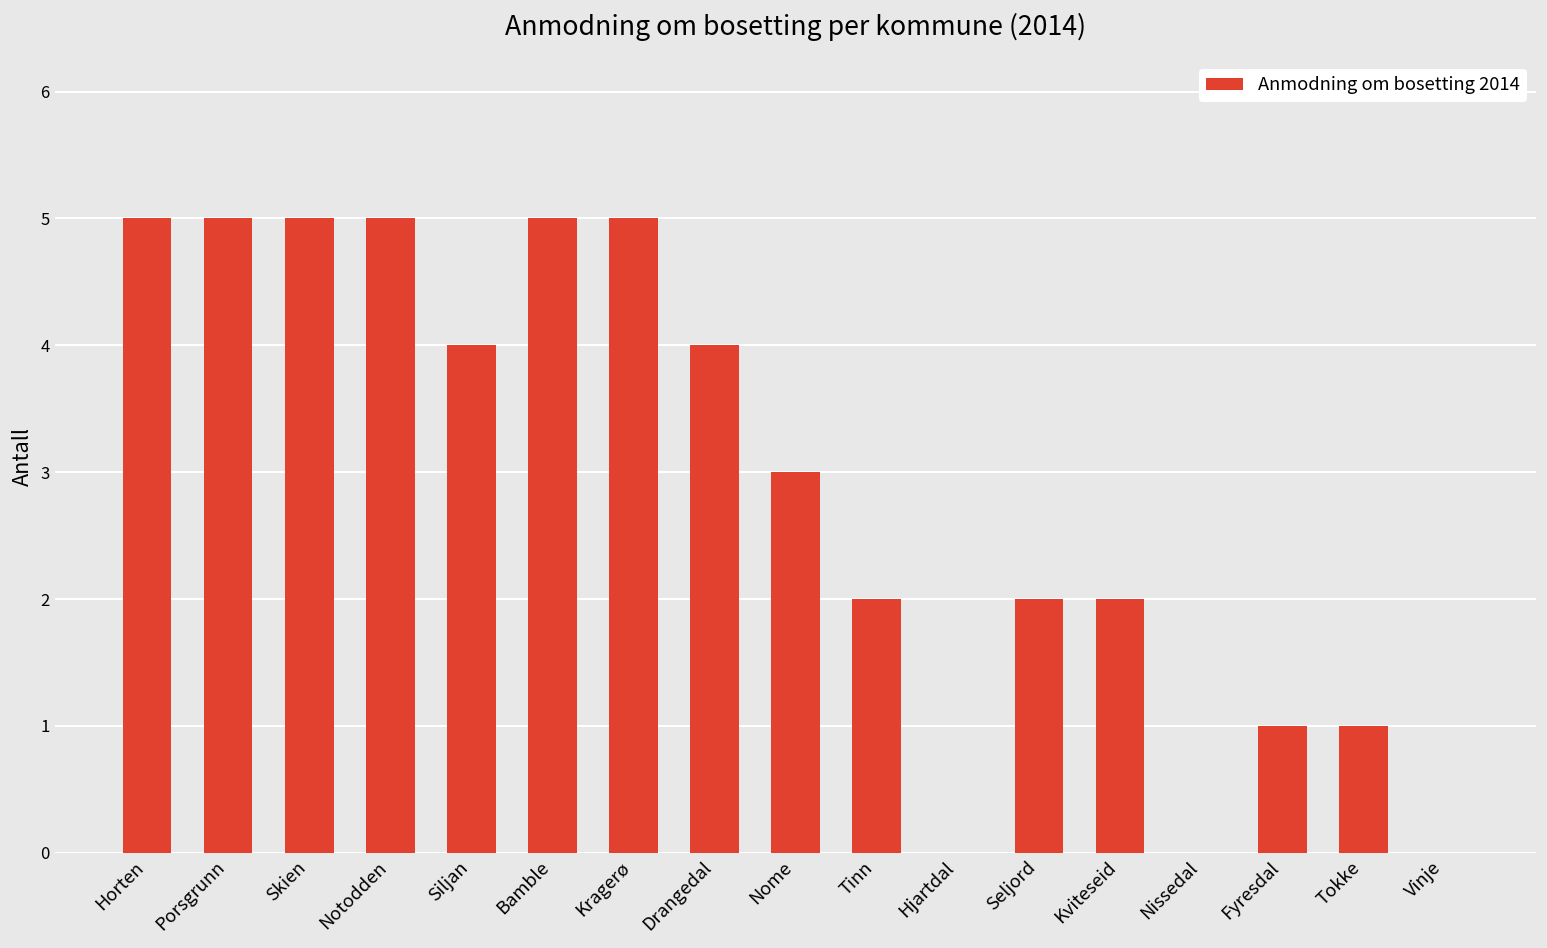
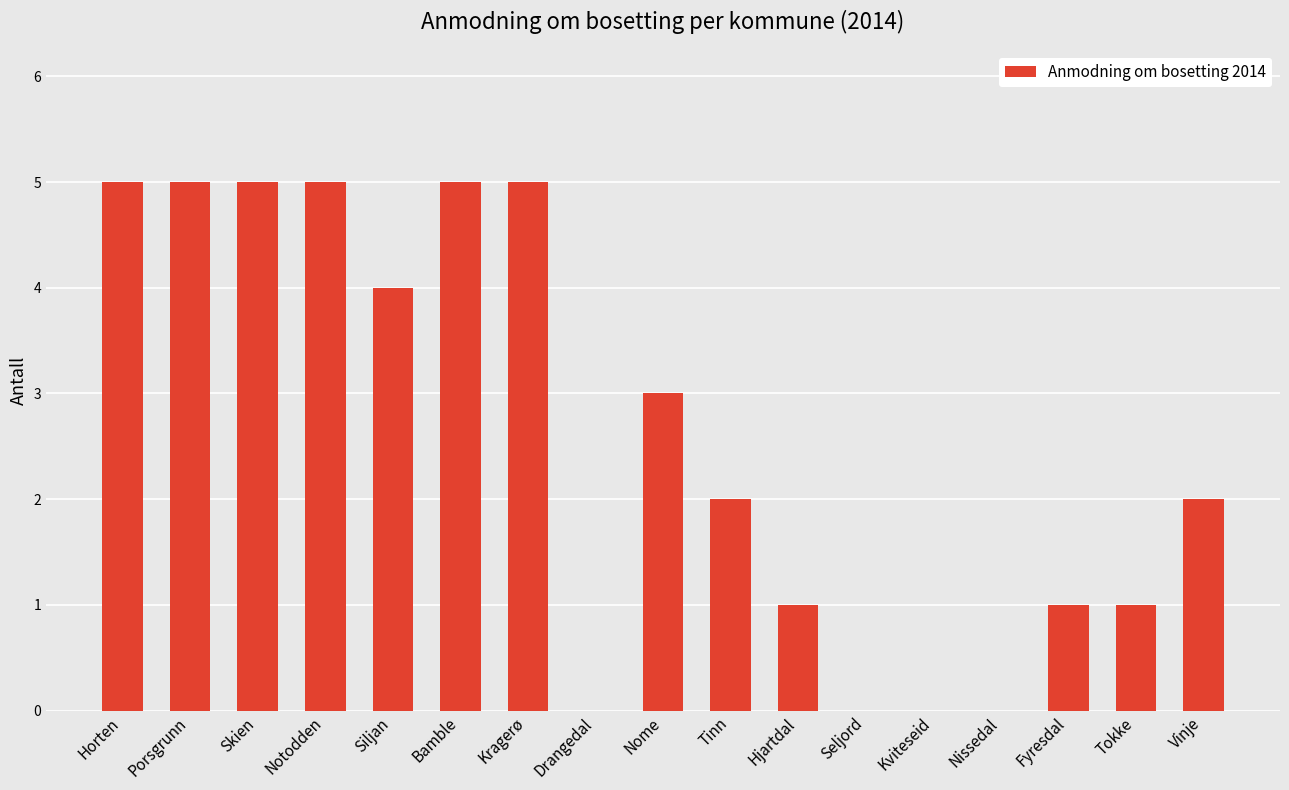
Drangedal: 4 -> 0
Hjartdal: 0 -> 1
Seljord: 2 -> 0
Kviteseid: 2 -> 0
Vinje: 0 -> 2
